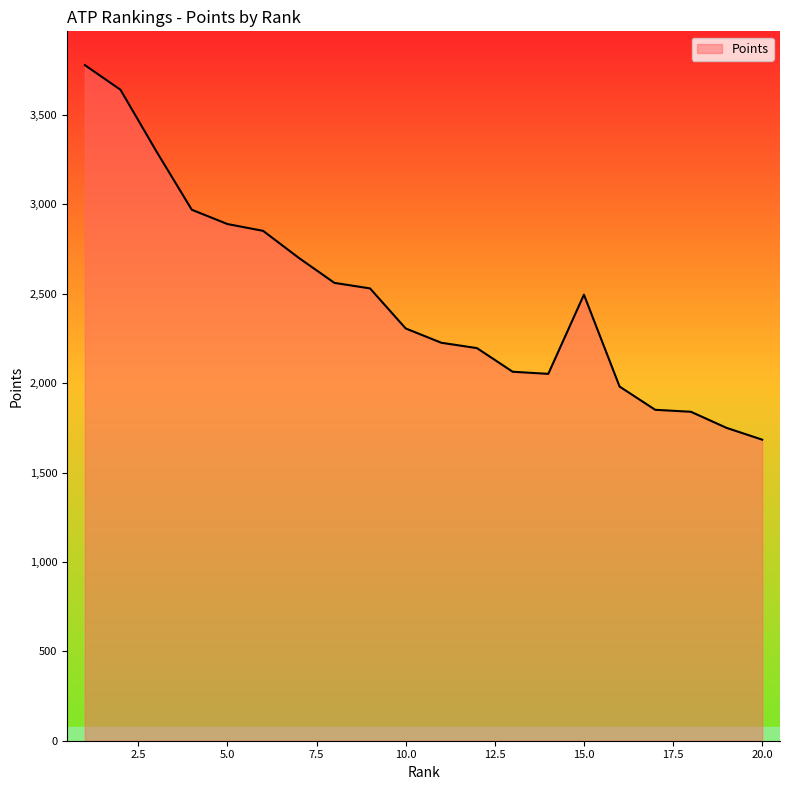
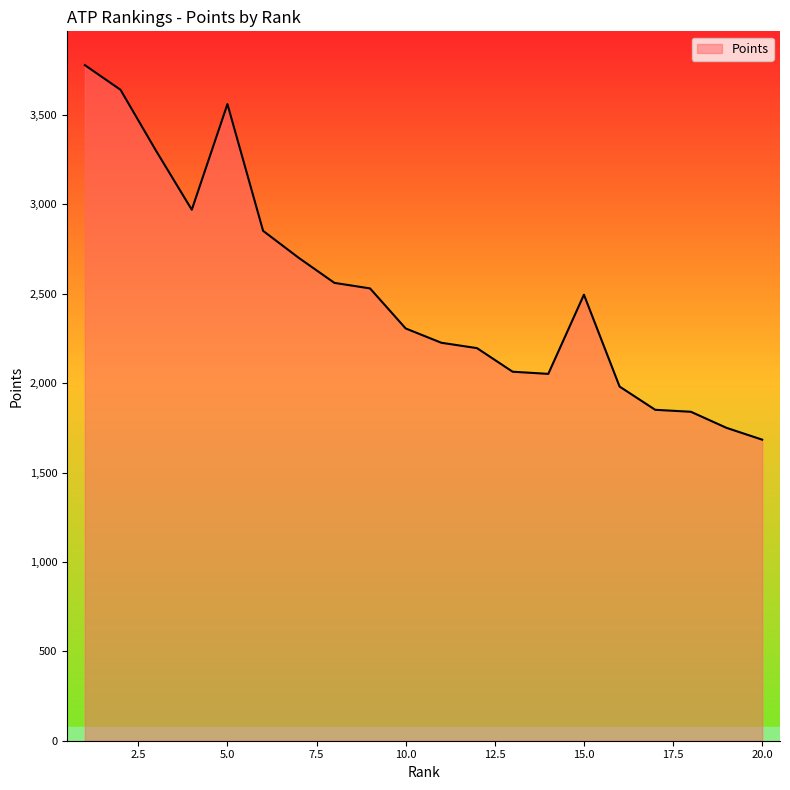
5.0: 2,890 -> 3,560
